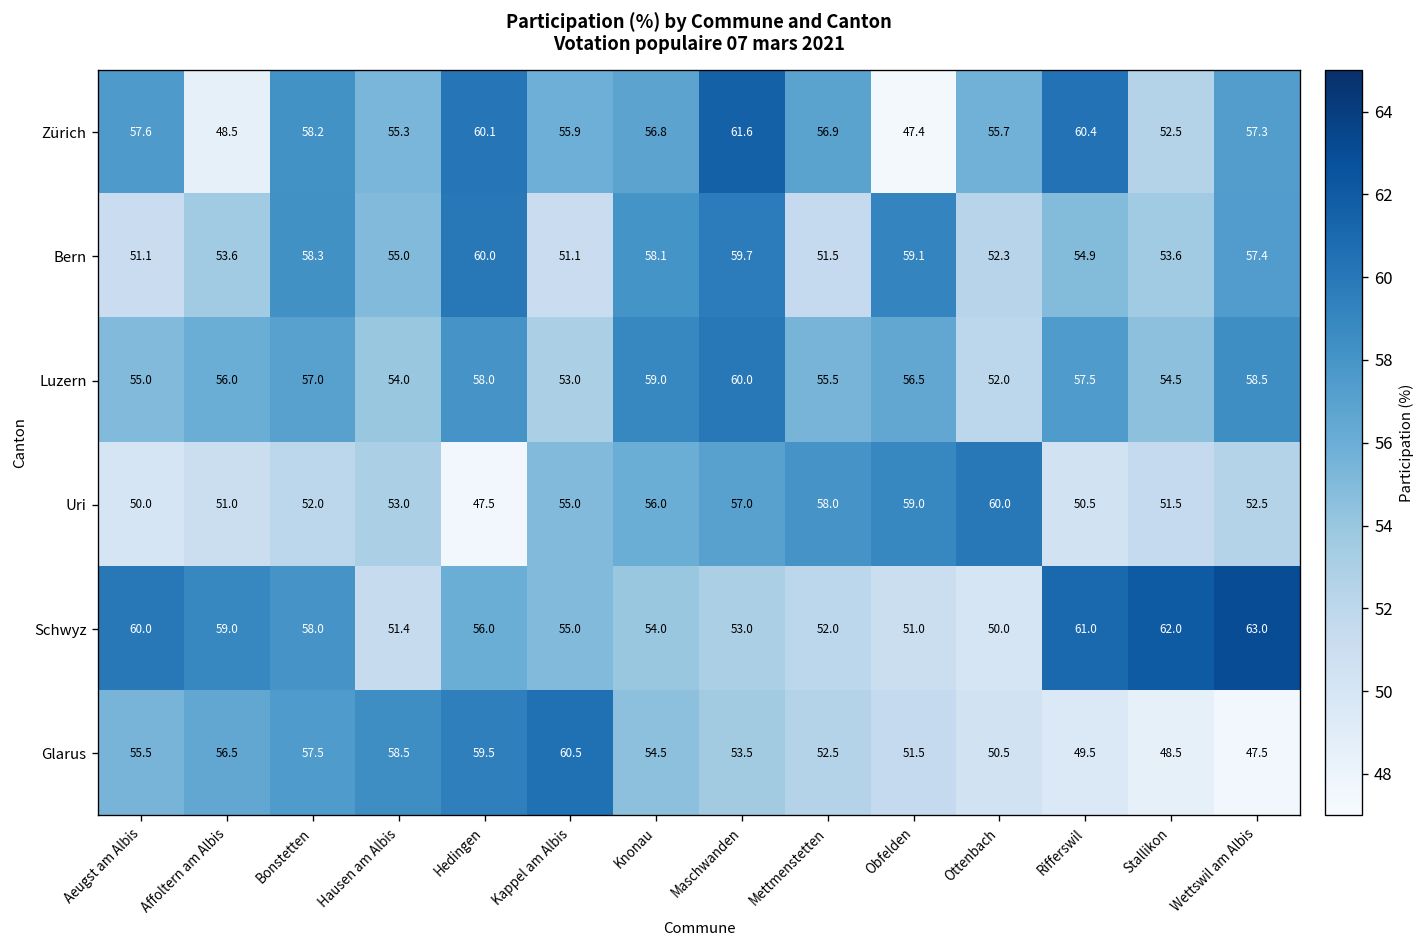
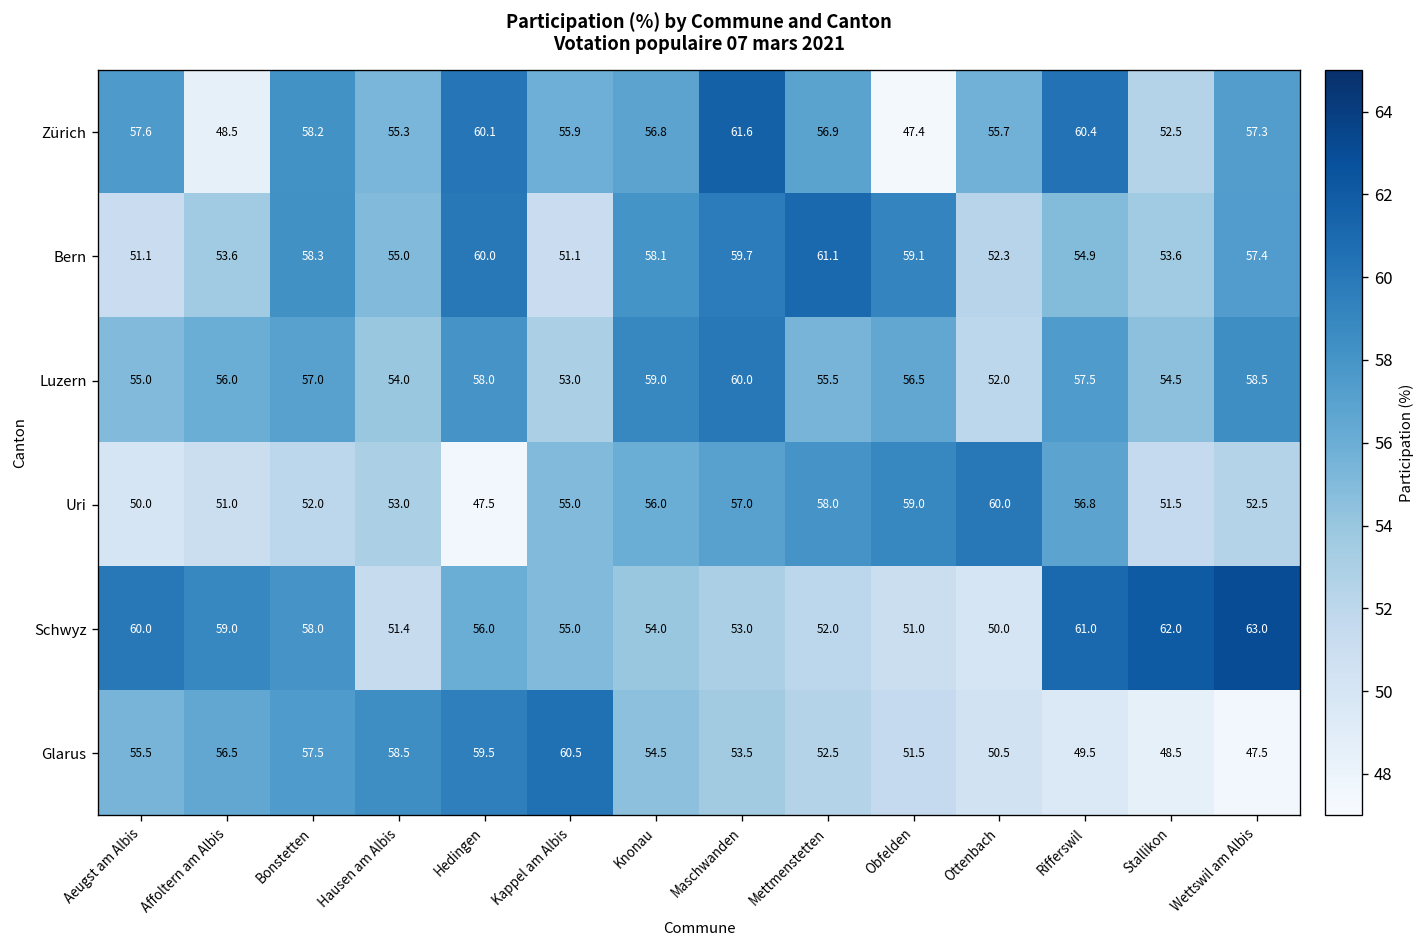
Bern, Mettmenstetten: 51.5 -> 61.1
Uri, Rifferswil: 50.5 -> 56.8
